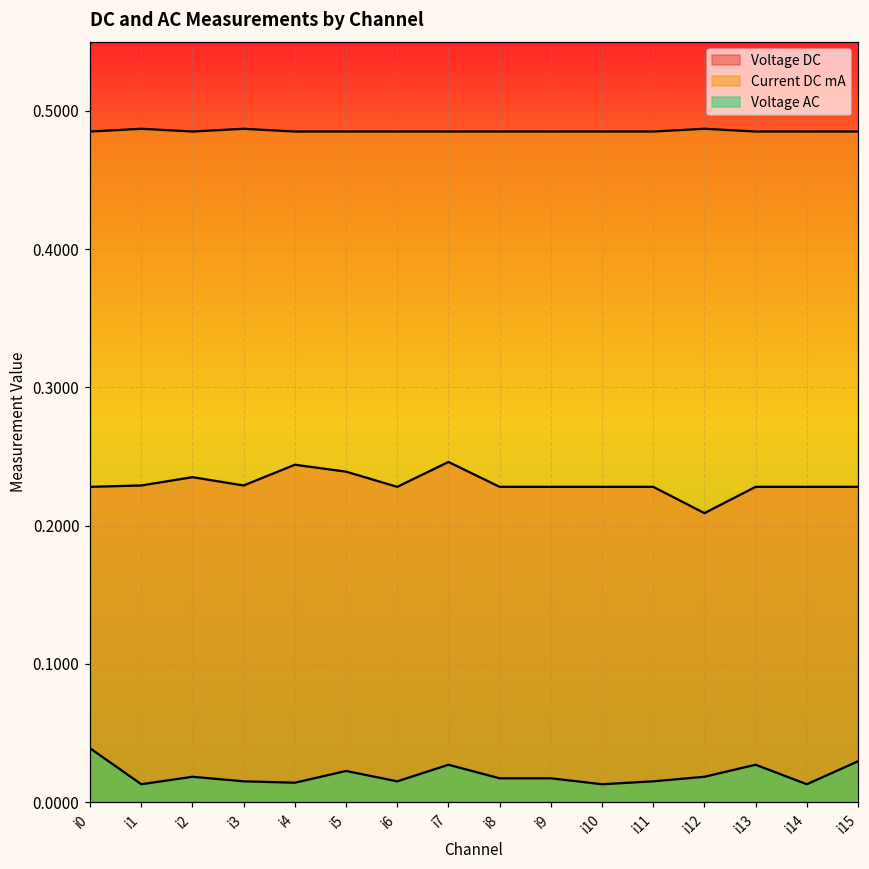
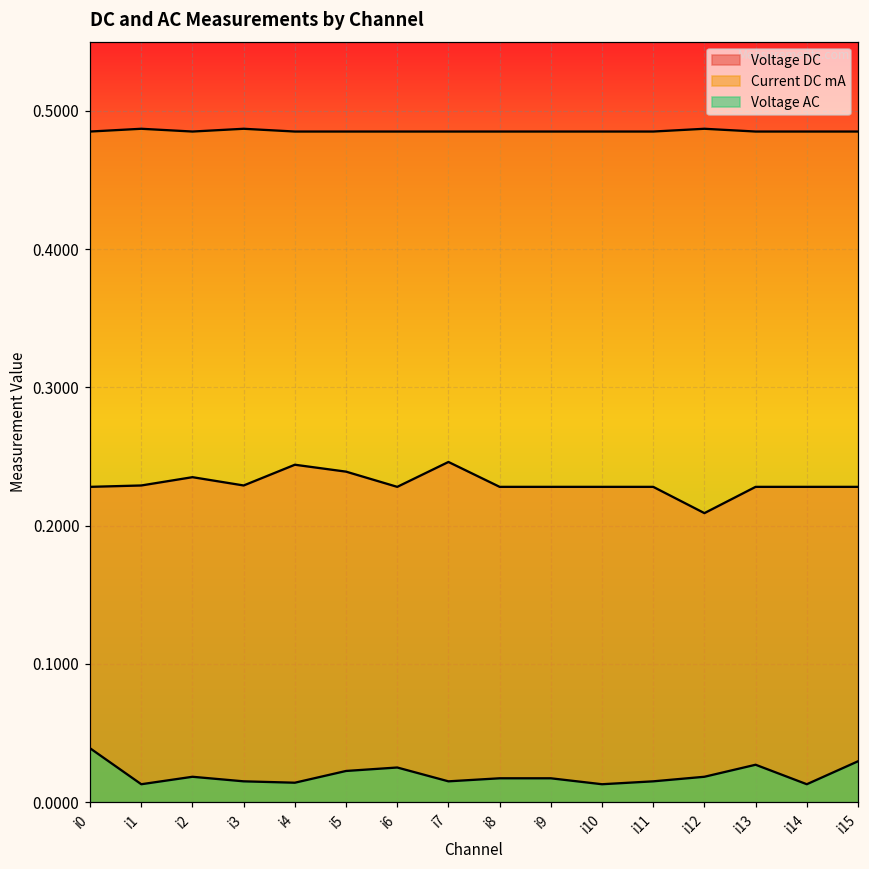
Voltage AC, i6: 0.015 -> 0.025
Voltage AC, i7: 0.027 -> 0.015
